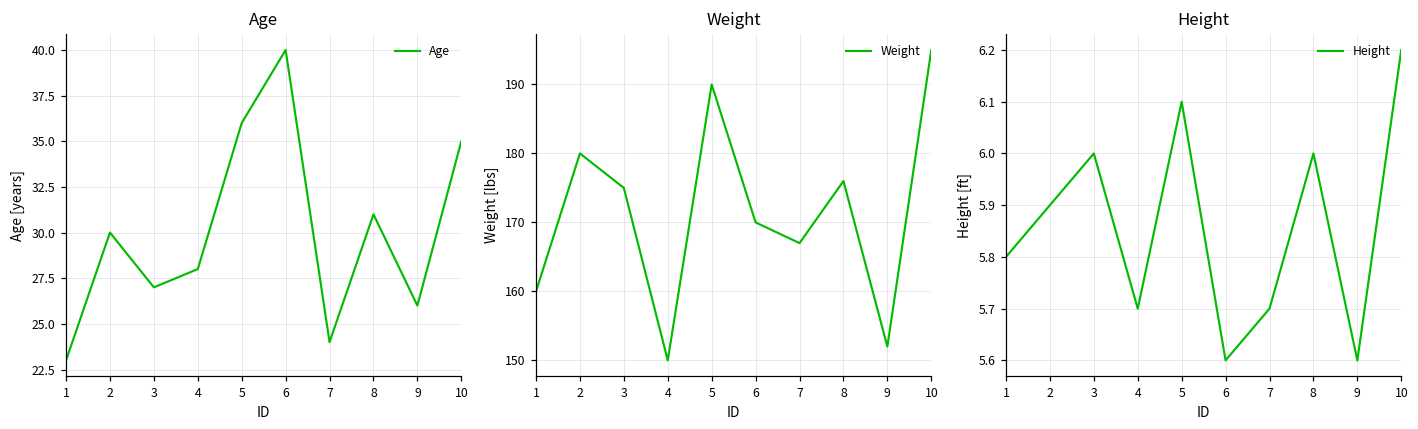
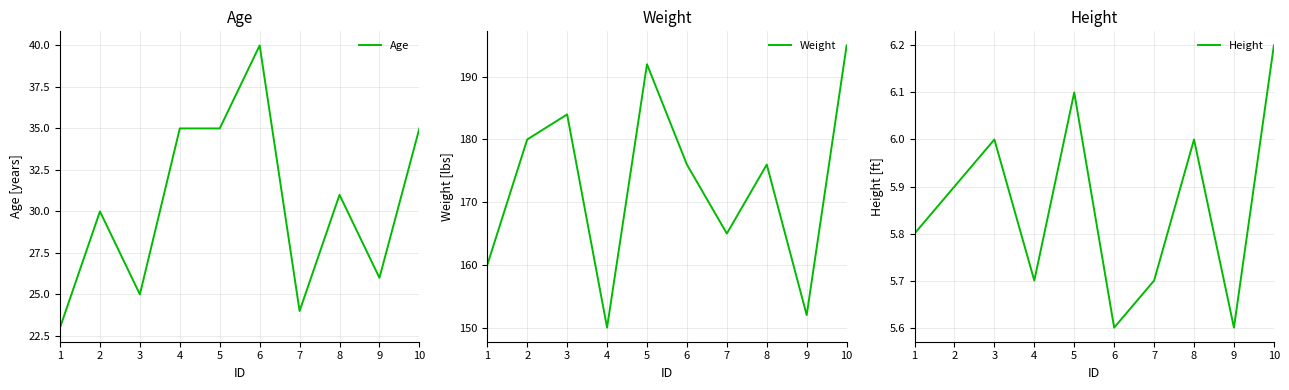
Age, 3: 27 -> 25
Age, 4: 28 -> 35
Age, 5: 36 -> 35
Weight, 3: 175 -> 184
Weight, 5: 190 -> 192
Weight, 6: 170 -> 176
Weight, 7: 167 -> 165
